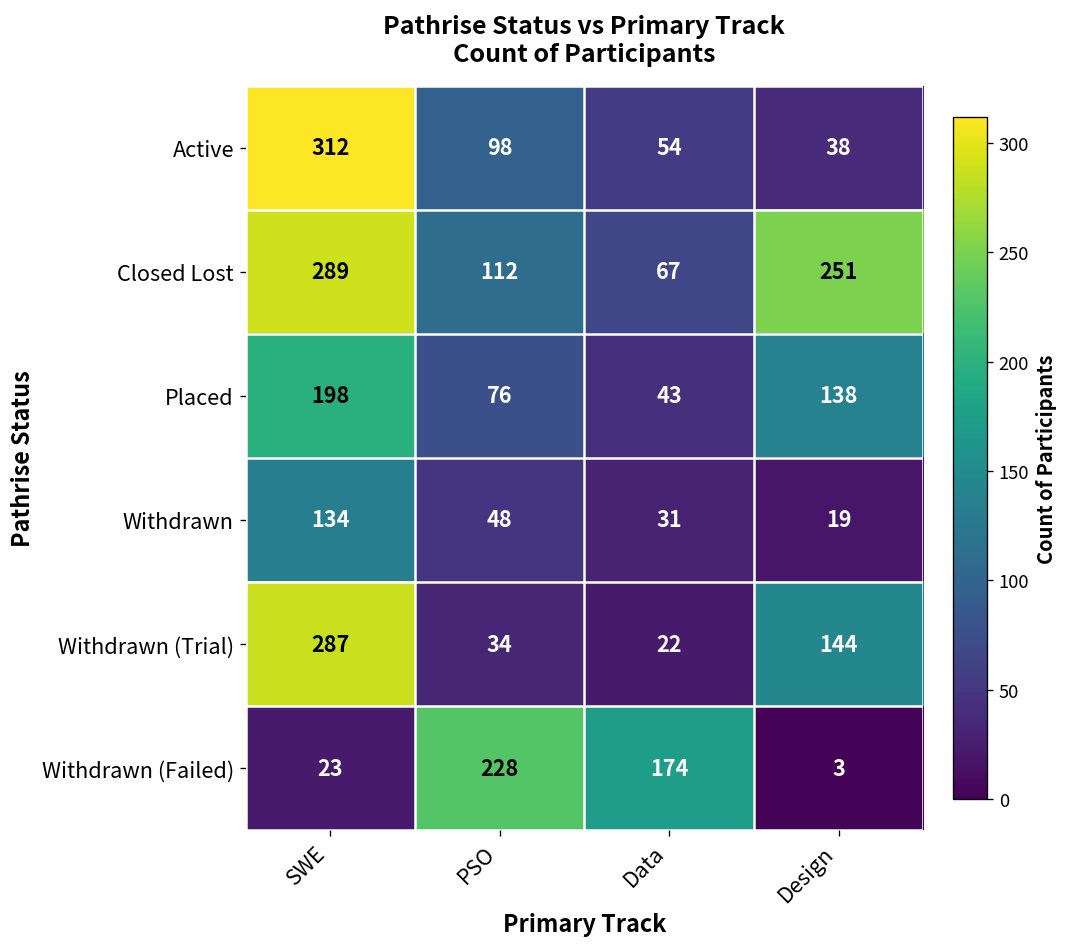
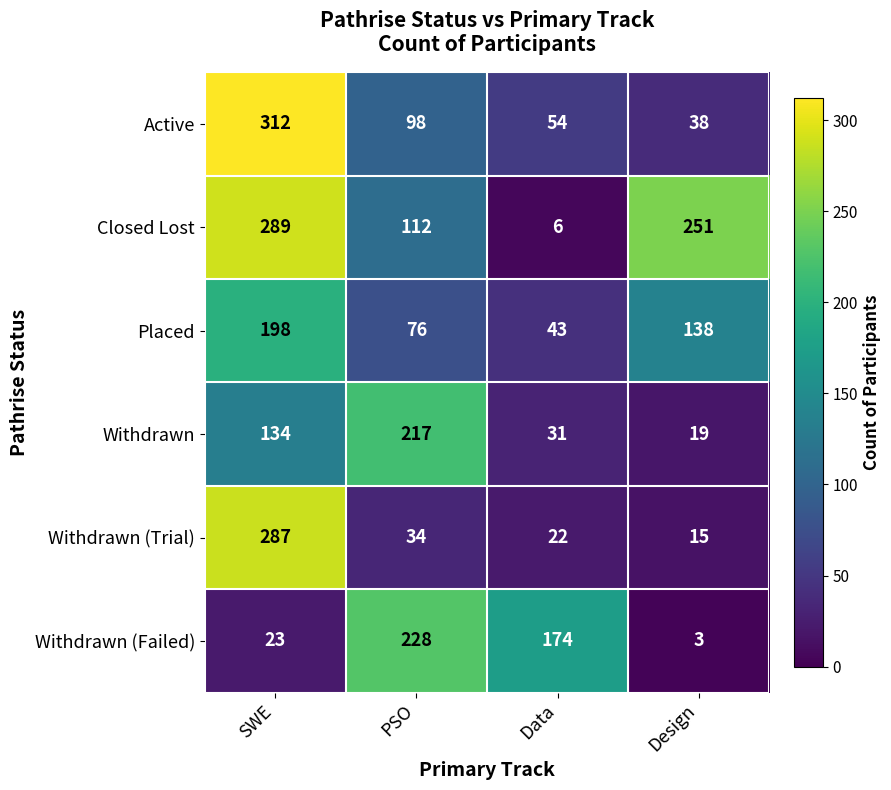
Closed Lost, Data: 67 -> 6
Withdrawn, PSO: 48 -> 217
Withdrawn (Trial), Design: 144 -> 15
